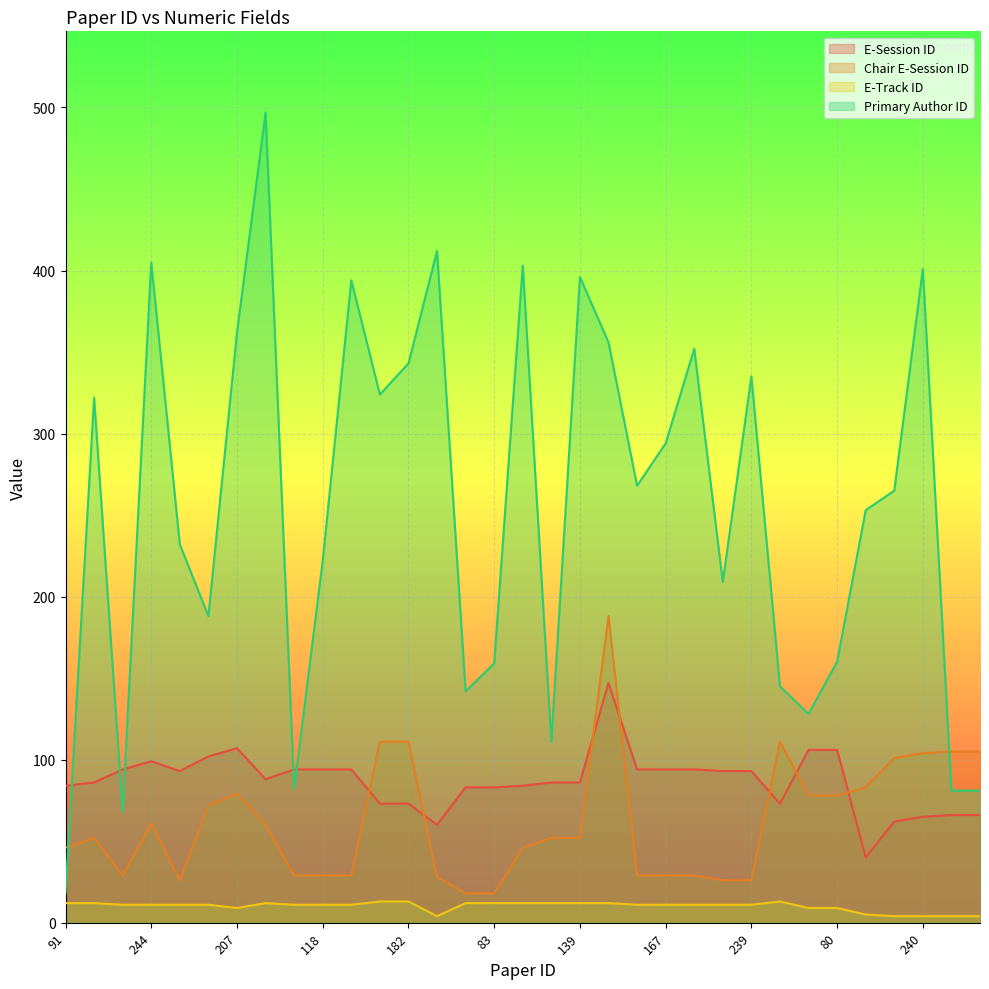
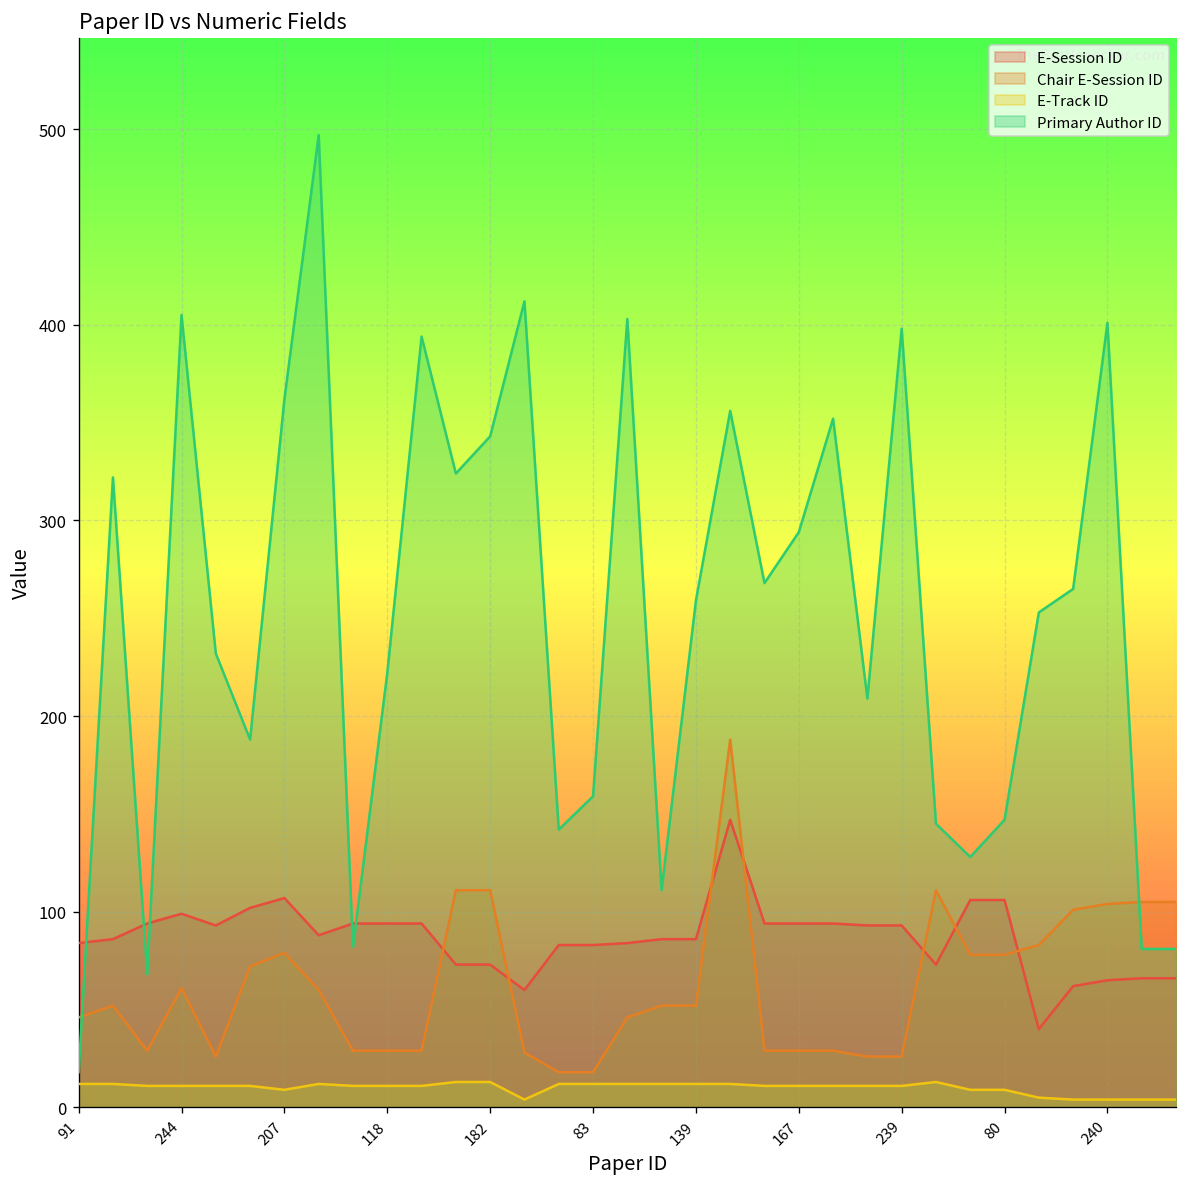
Primary Author ID, 139: 396 -> 259
Primary Author ID, 239: 335 -> 398
Primary Author ID, 80: 160 -> 147
